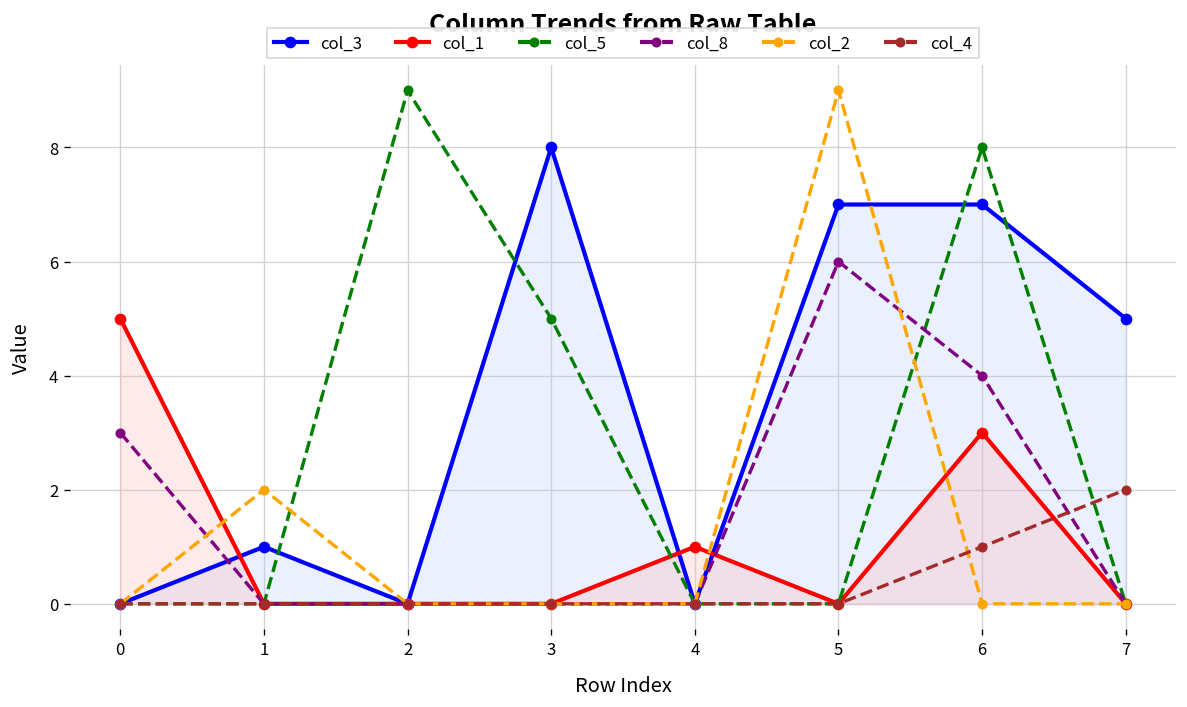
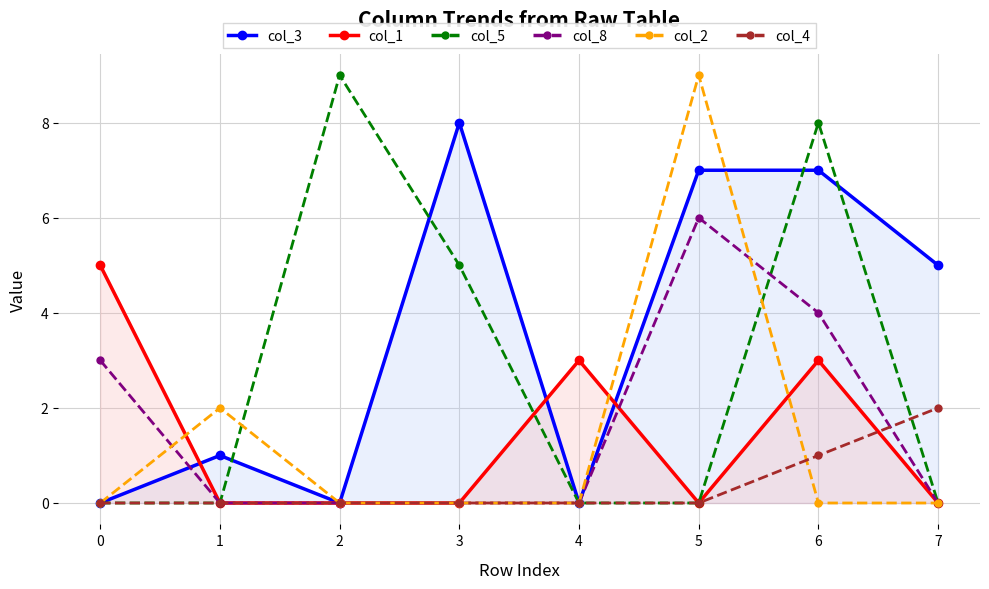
col_1, 4: 1 -> 3
